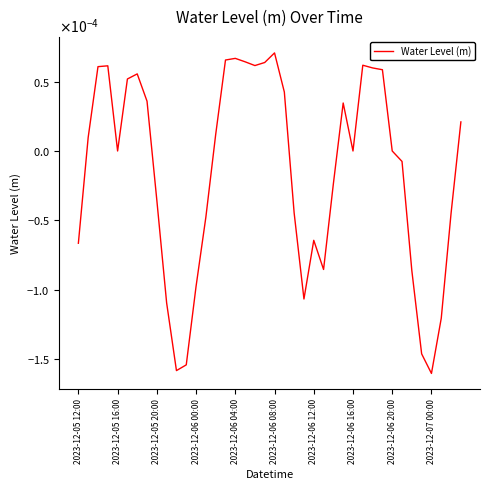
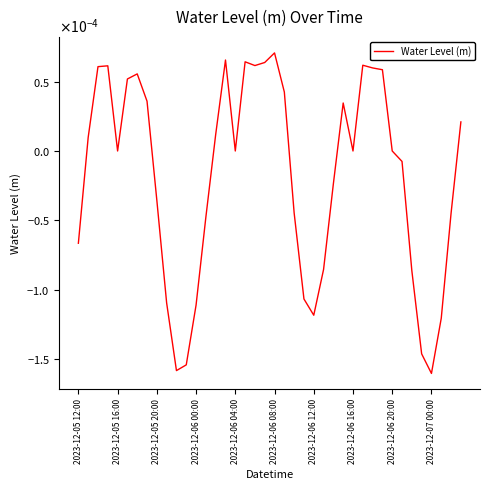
2023-12-06 00:00: -0.000098 -> -0.000111
2023-12-06 04:00: 0.0001 -> 0.0000
2023-12-06 12:00: -0.000064 -> -0.000118
